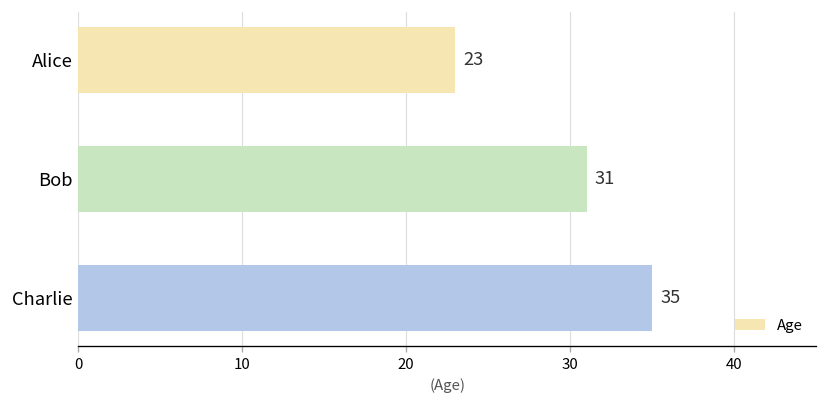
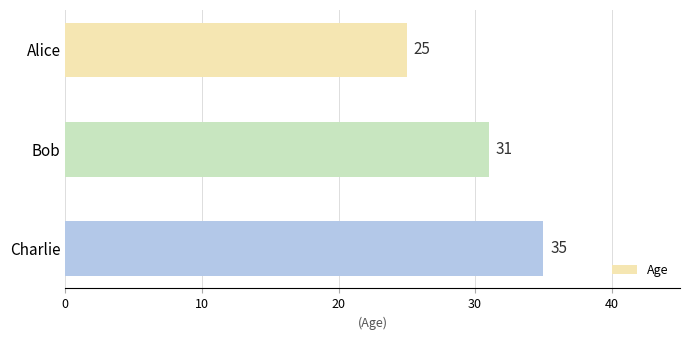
Alice: 23 -> 25
